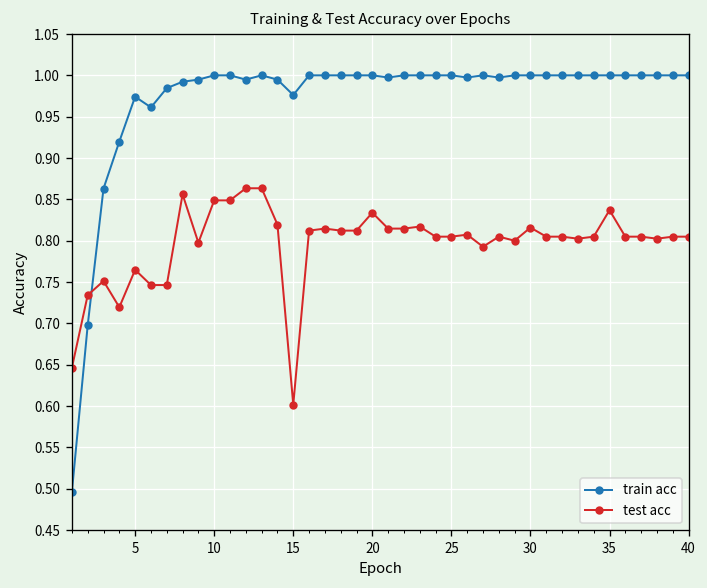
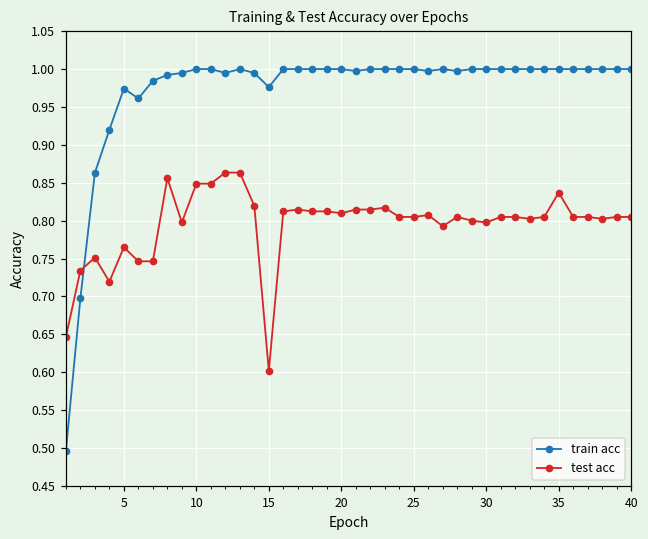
test acc, 20: 0.83 -> 0.81
test acc, 30: 0.82 -> 0.80
